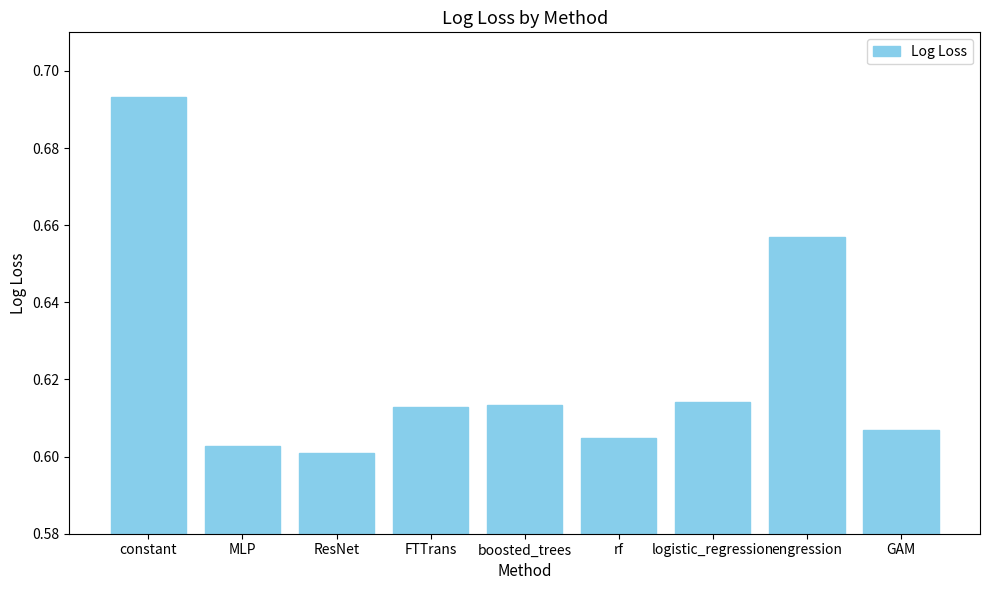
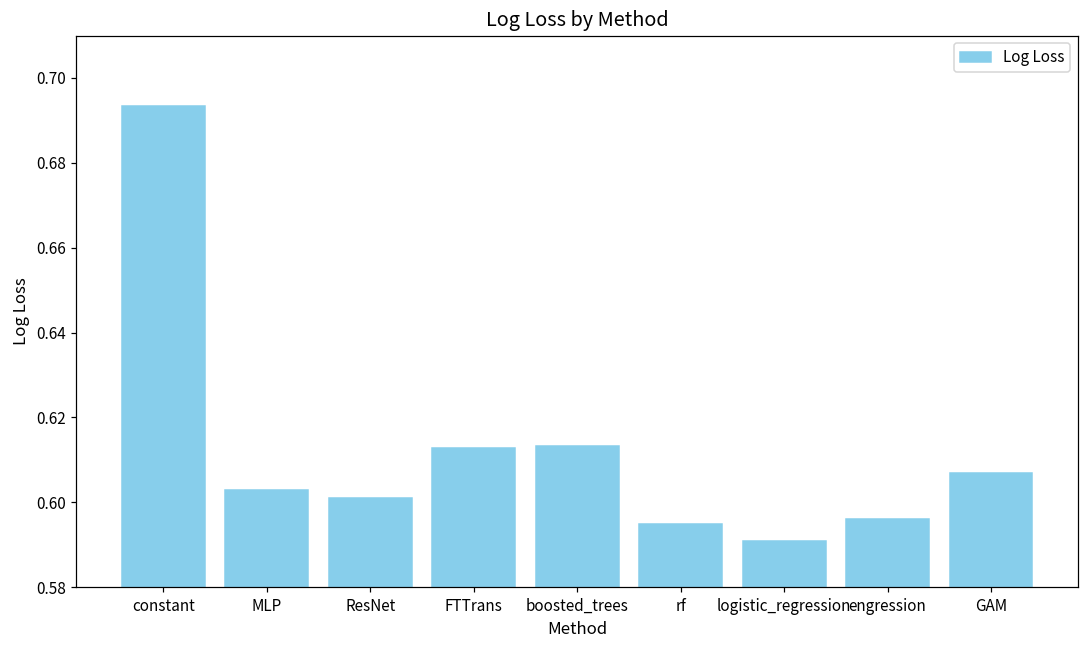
rf: 0.605 -> 0.595
logistic_regression: 0.614 -> 0.591
engression: 0.657 -> 0.596
